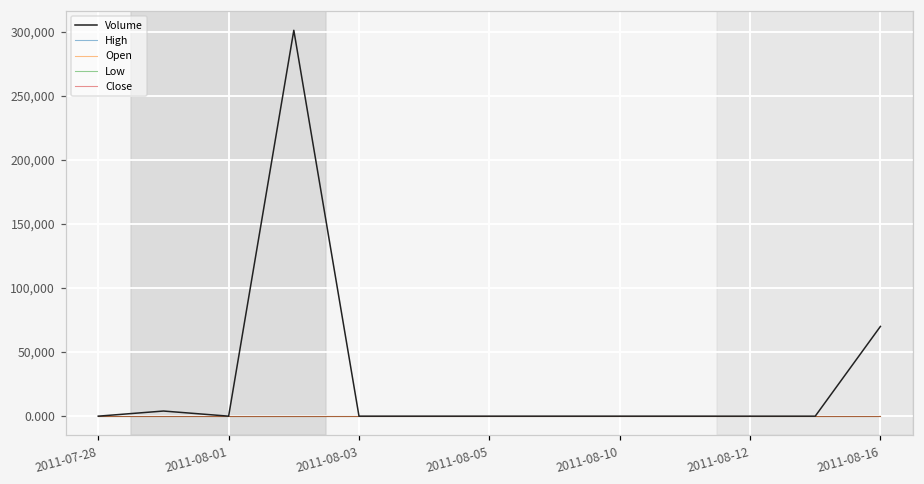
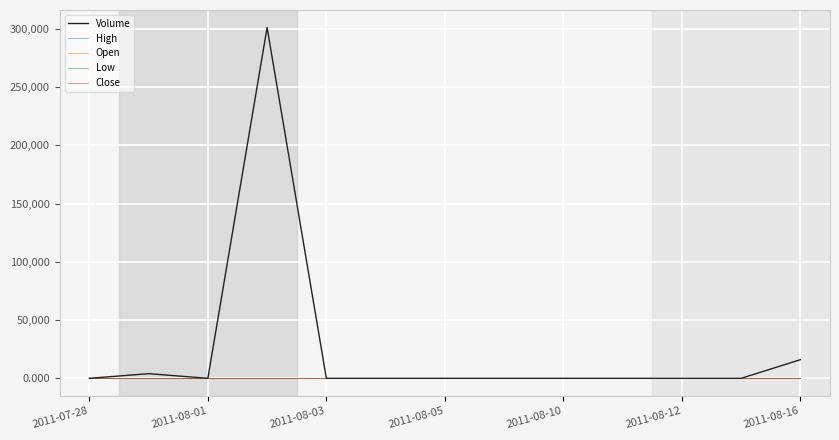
Volume, 2011-08-16: 70,000 -> 16,000
